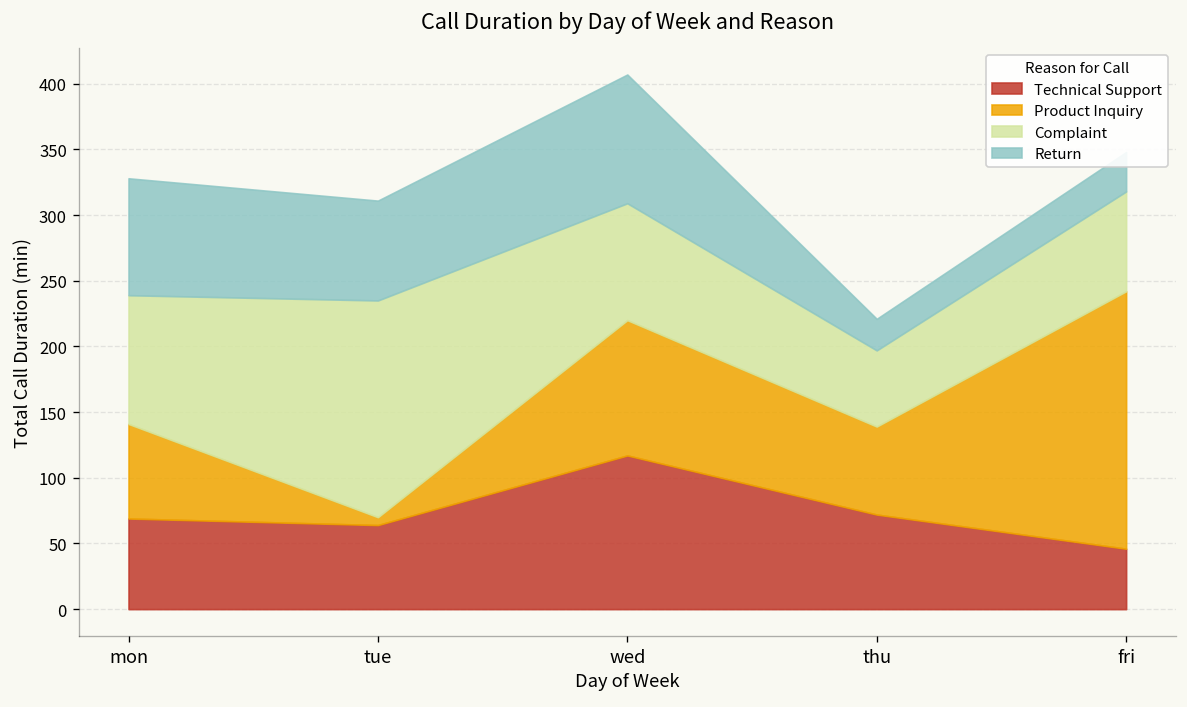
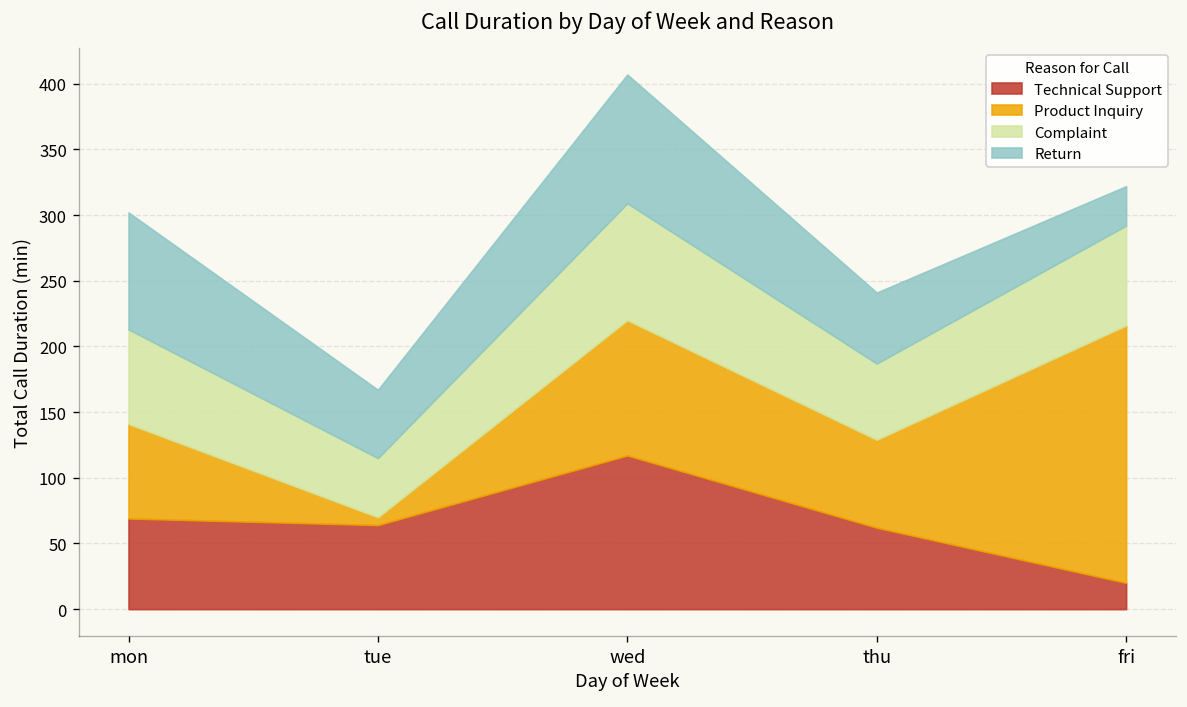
Complaint, mon: 98 -> 72
Complaint, tue: 165 -> 45
Return, tue: 76 -> 52
Technical Support, thu: 72 -> 62
Return, thu: 24 -> 54
Technical Support, fri: 46 -> 20
